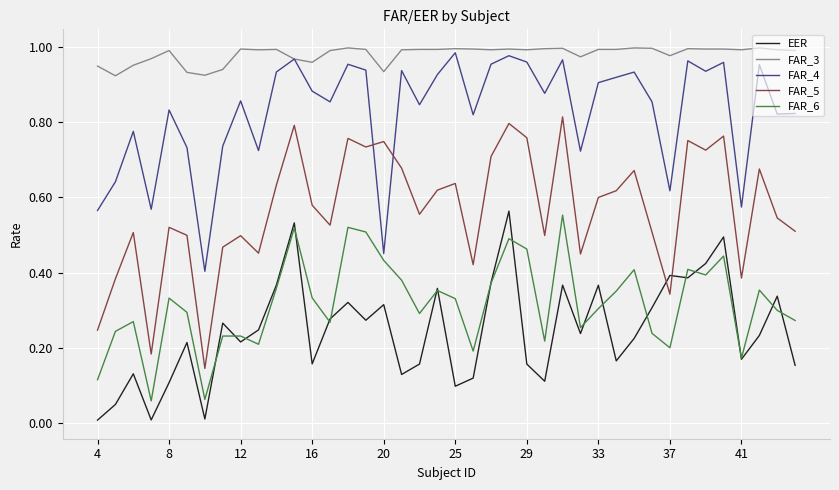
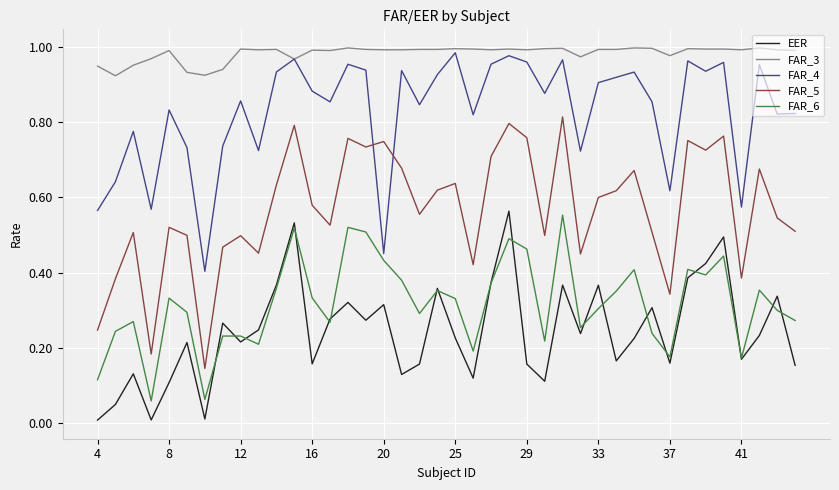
FAR_3, 16: 0.96 -> 0.99
FAR_3, 20: 0.93 -> 0.99
EER, 25: 0.10 -> 0.23
EER, 37: 0.39 -> 0.16
FAR_6, 37: 0.20 -> 0.18
